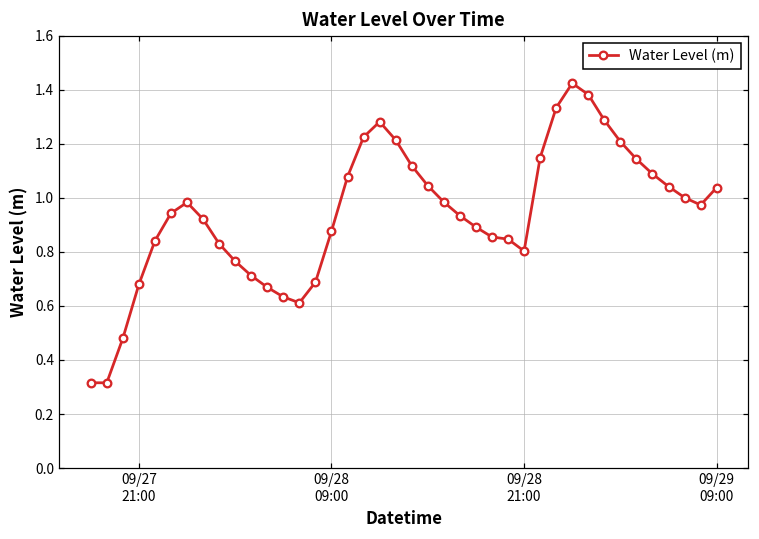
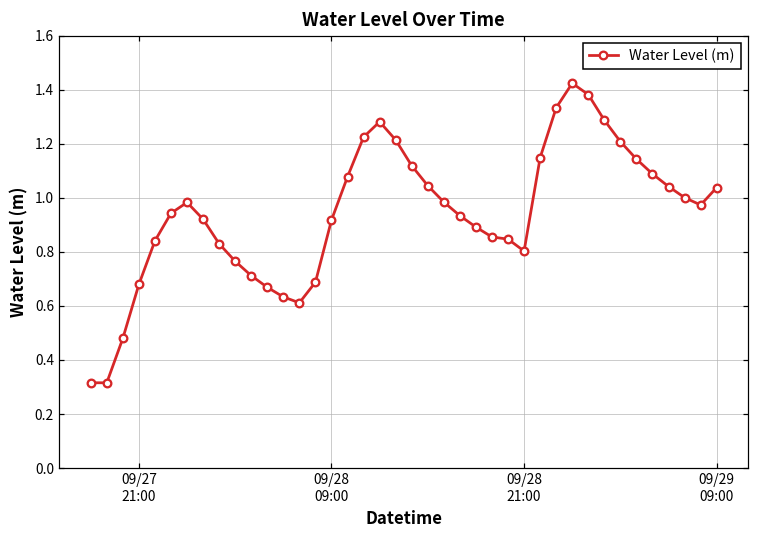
09/28 09:00: 0.88 -> 0.92
